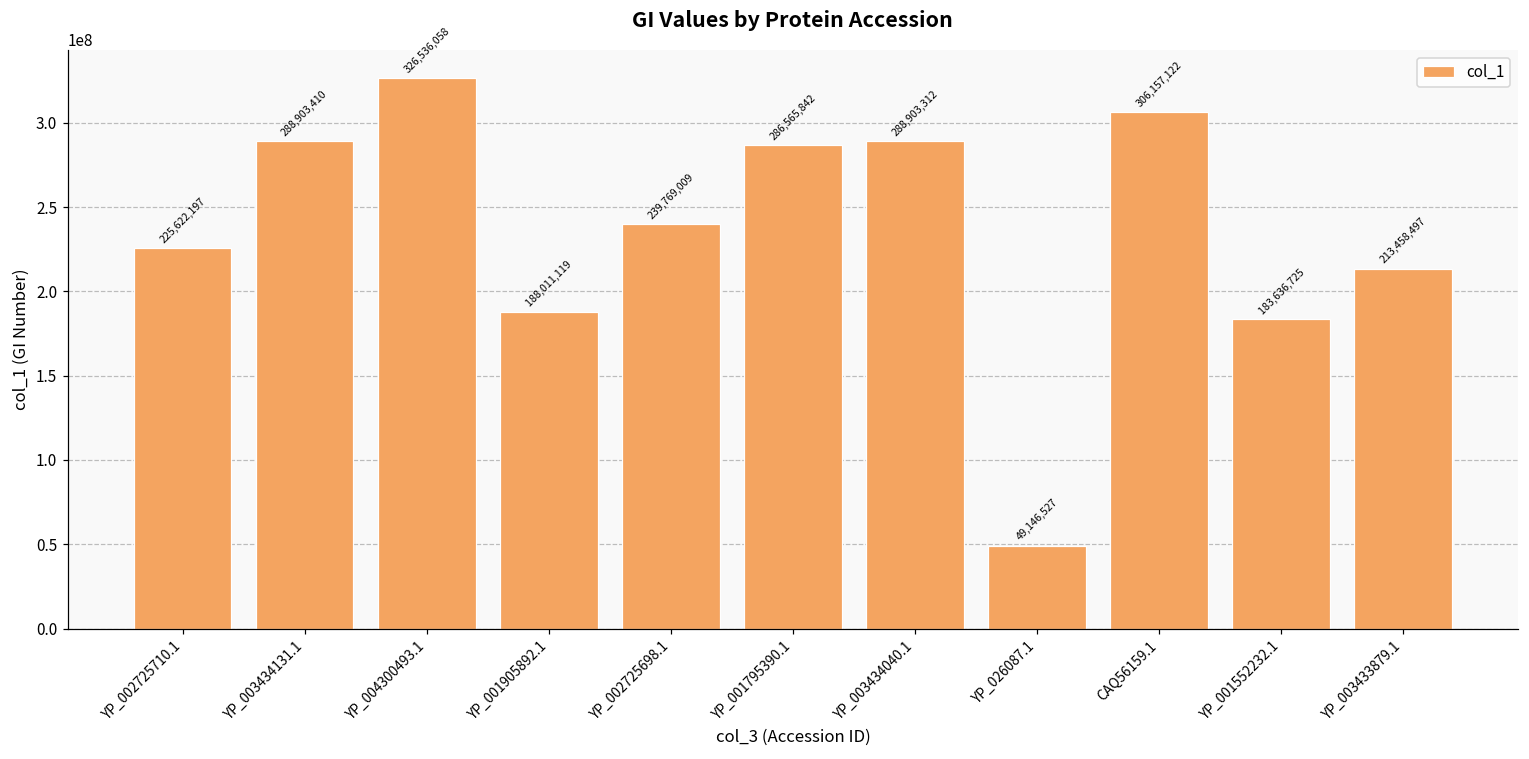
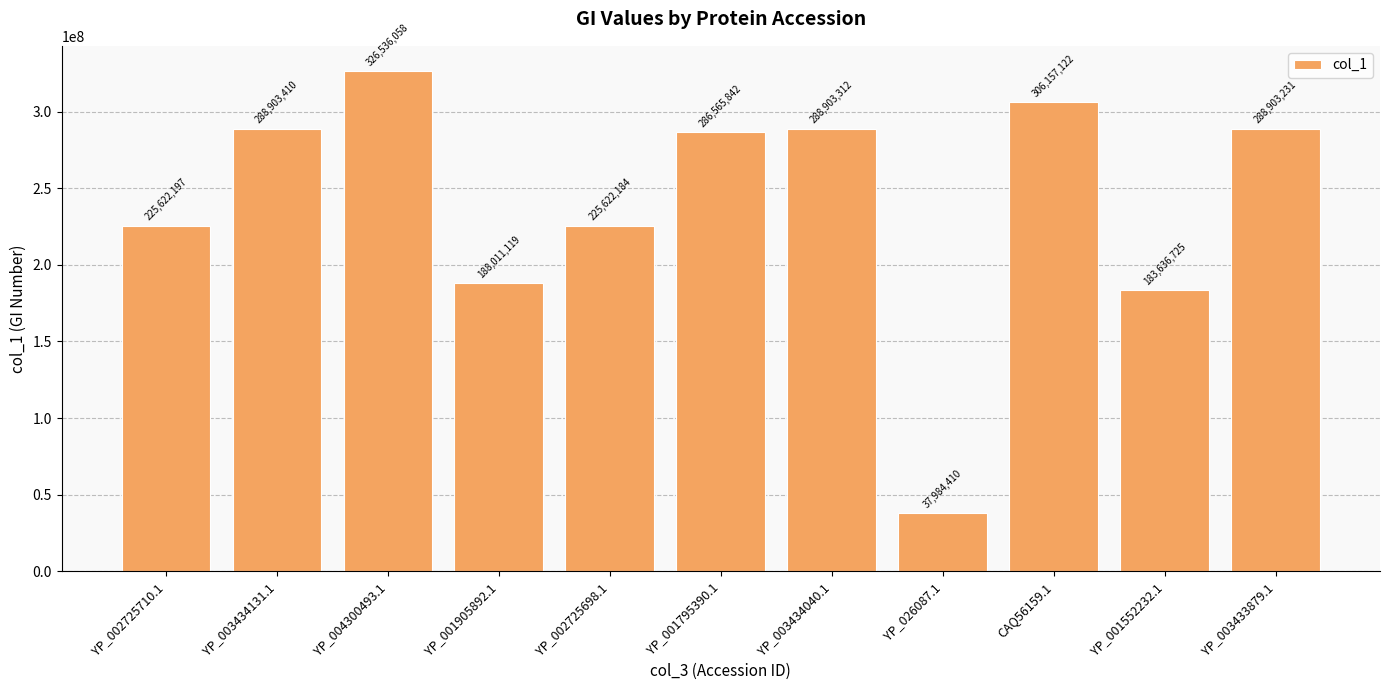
YP_002725698.1: 239,769,009 -> 225,622,184
YP_026087.1: 49,146,527 -> 37,984,410
YP_003433879.1: 213,458,497 -> 288,903,231
